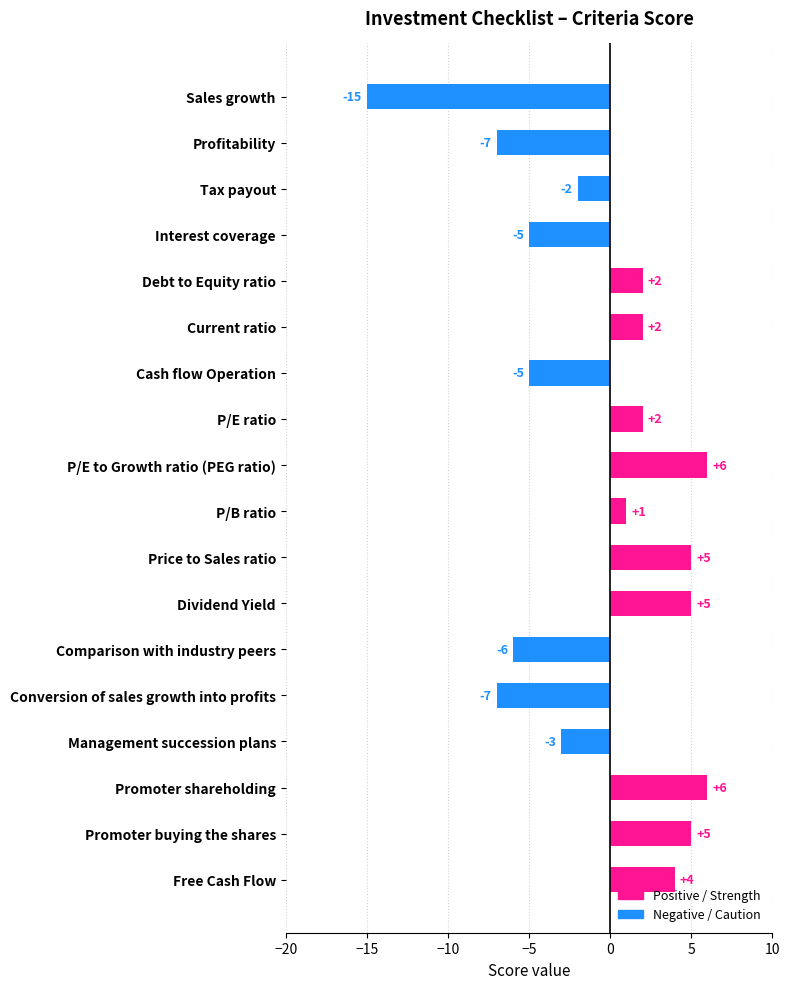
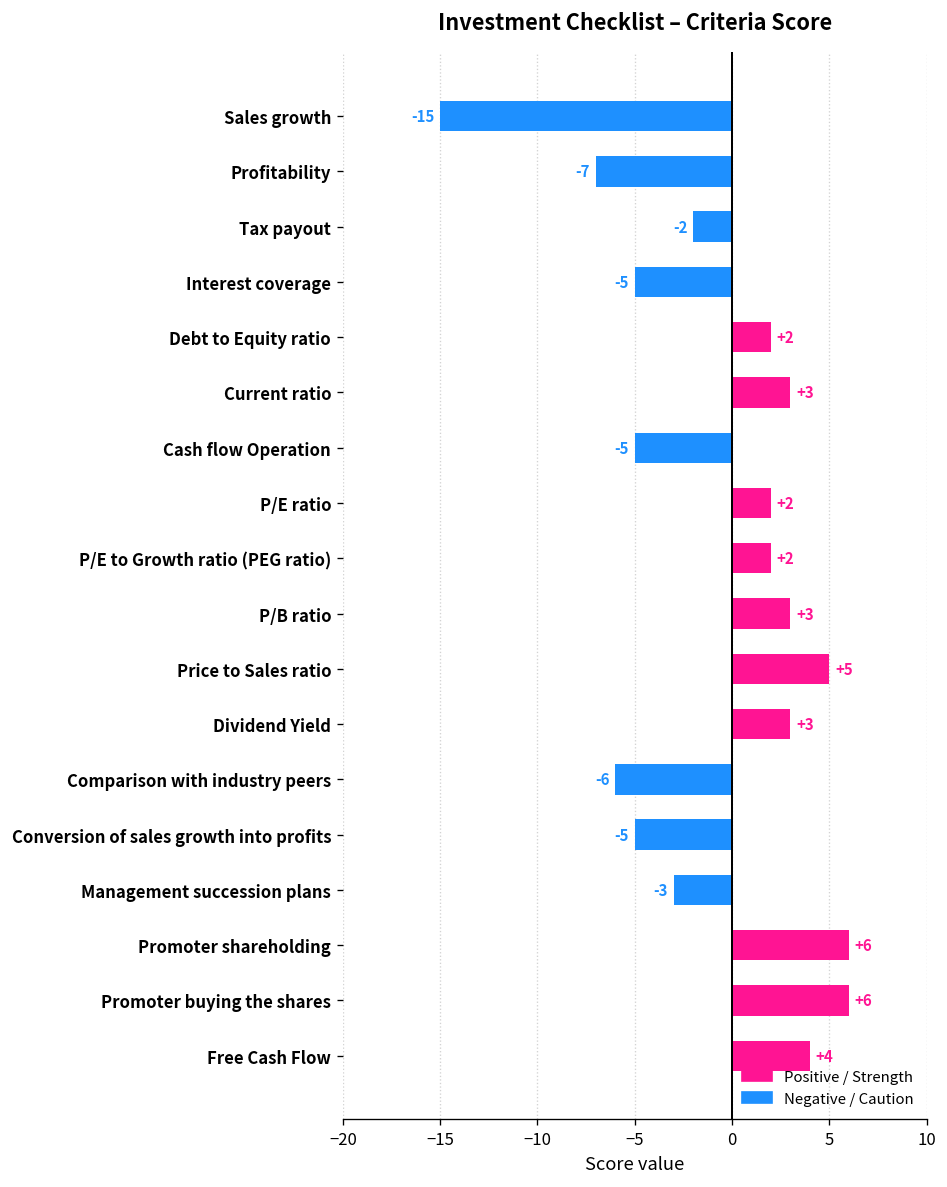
Current ratio: +2 -> +3
P/E to Growth ratio (PEG ratio): +6 -> +2
P/B ratio: +1 -> +3
Dividend Yield: +5 -> +3
Conversion of sales growth into profits: -7 -> -5
Promoter buying the shares: +5 -> +6
